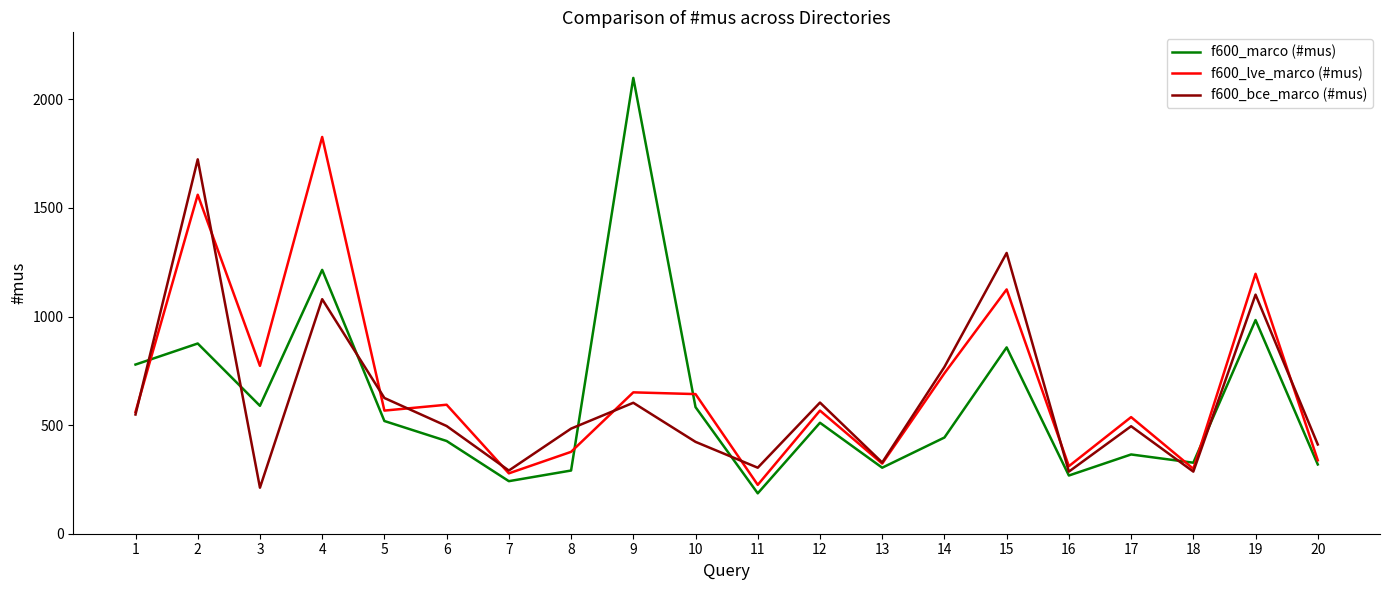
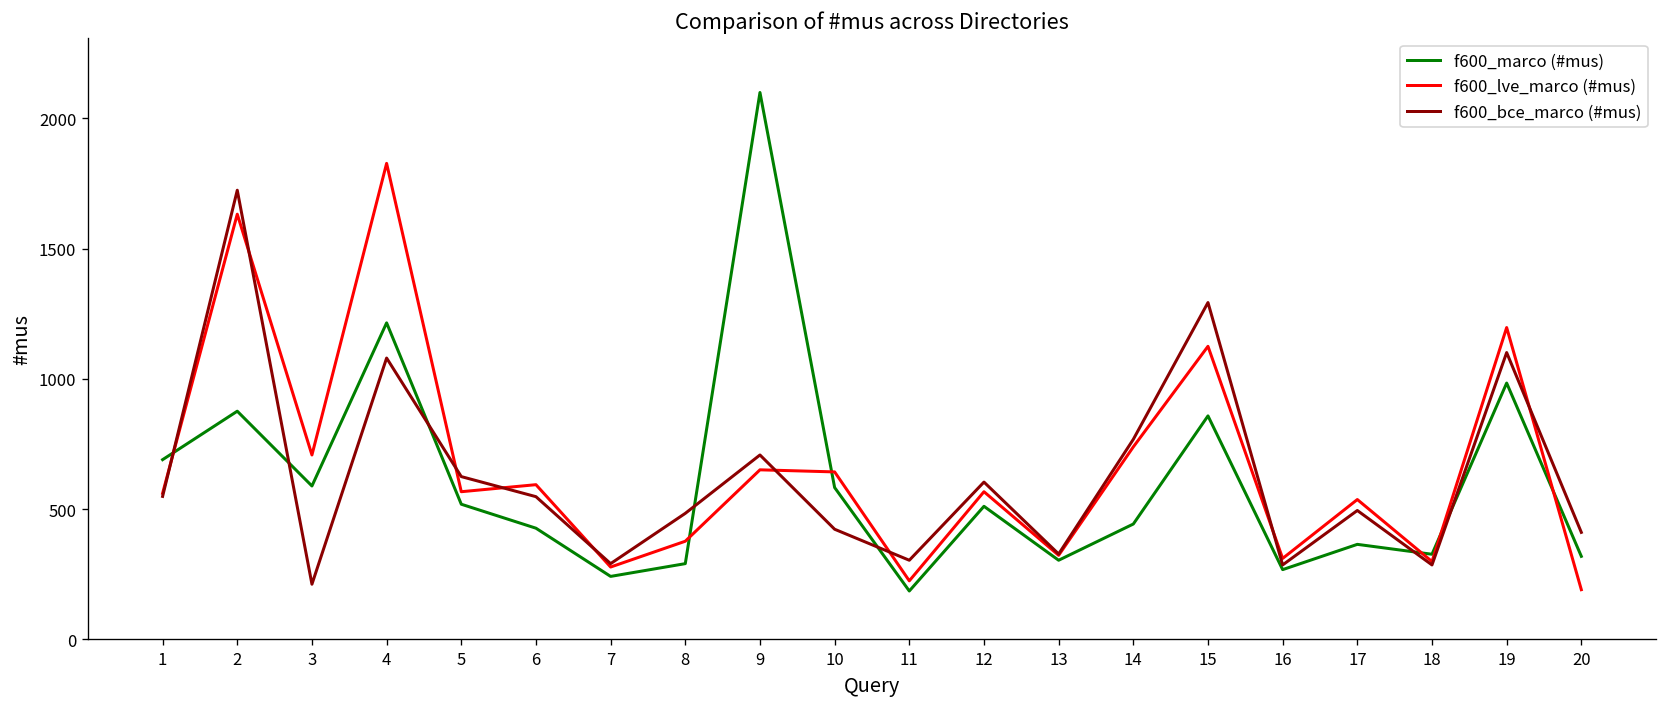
f600_marco (#mus), 1: 780 -> 690
f600_lve_marco (#mus), 2: 1560 -> 1630
f600_lve_marco (#mus), 3: 770 -> 710
f600_bce_marco (#mus), 6: 500 -> 550
f600_bce_marco (#mus), 9: 600 -> 710
f600_lve_marco (#mus), 20: 340 -> 190
